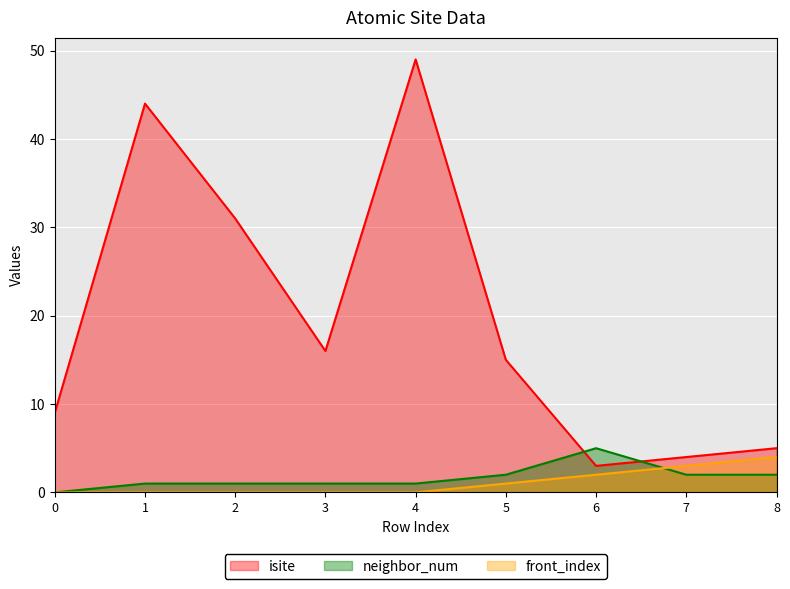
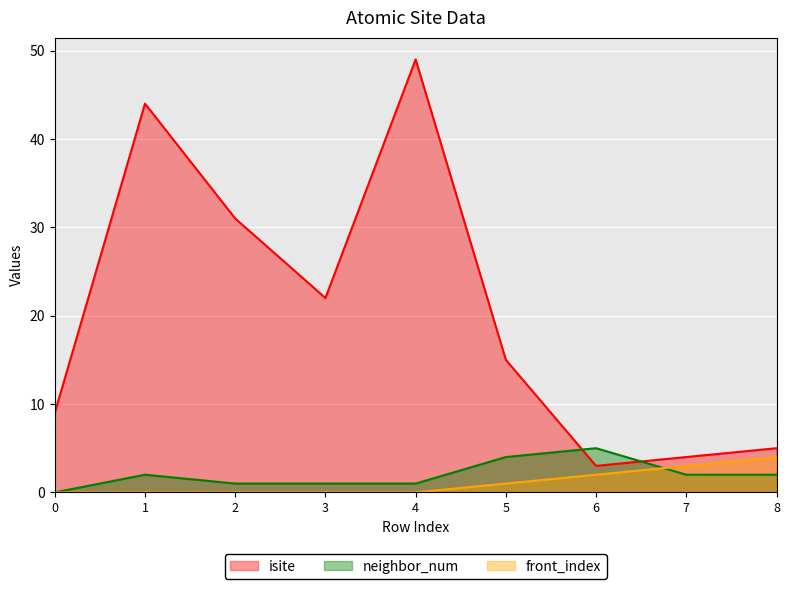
neighbor_num, 1: 1 -> 2
isite, 3: 16 -> 22
neighbor_num, 5: 2 -> 4
